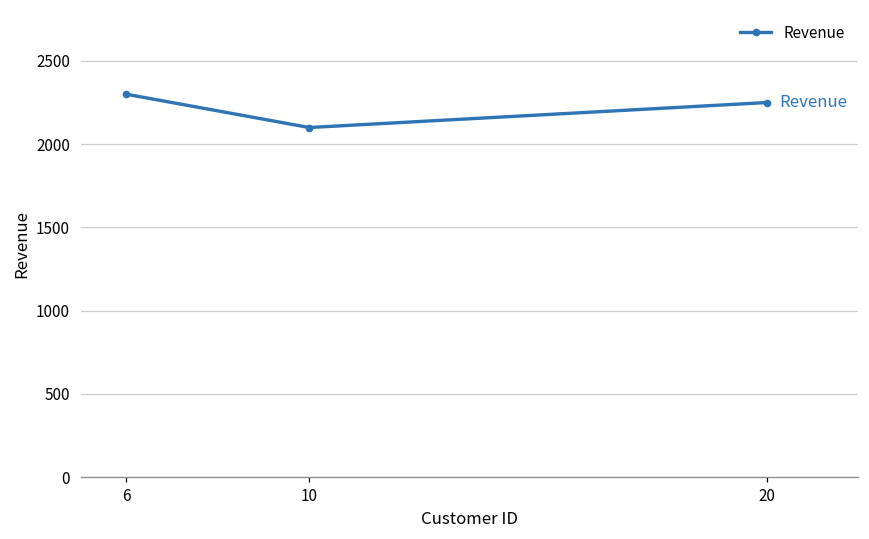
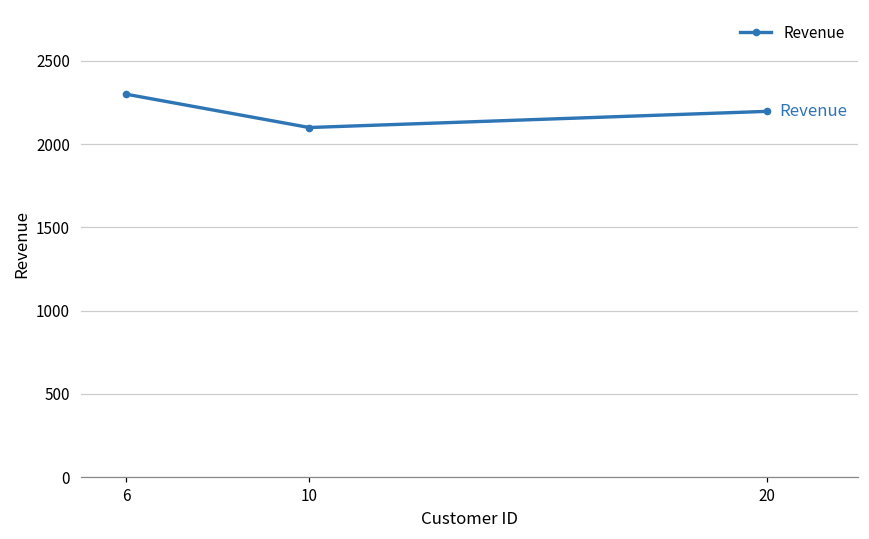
20: 2250 -> 2200
